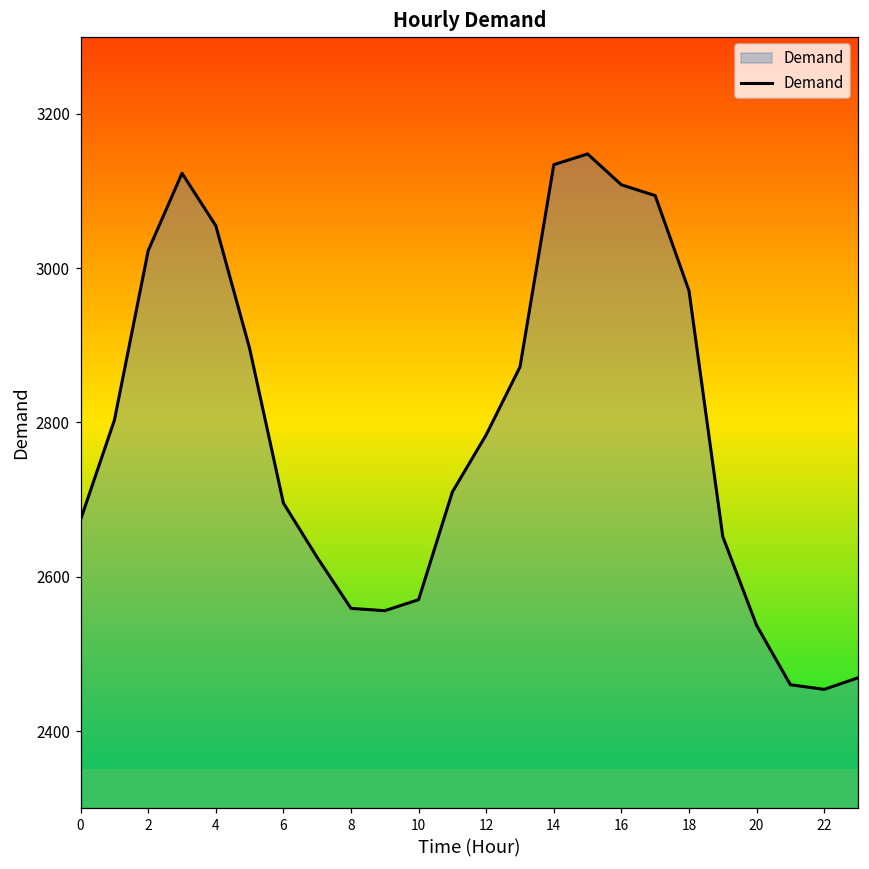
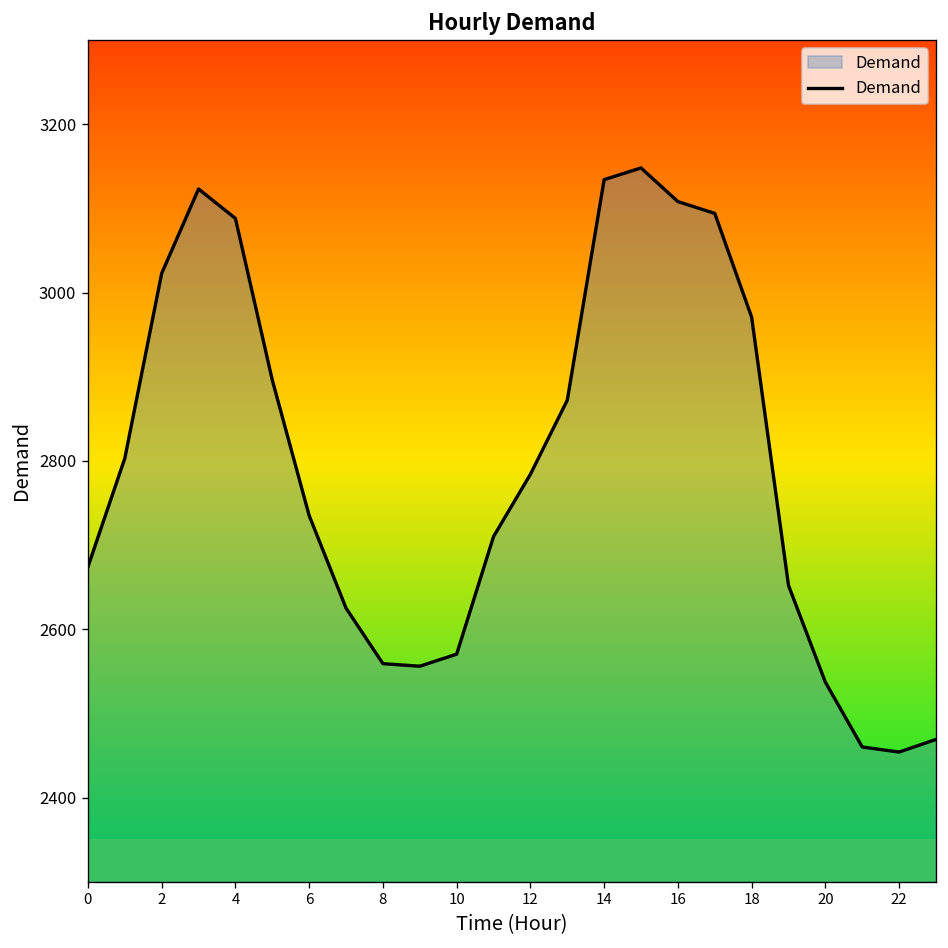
4: 3060 -> 3090
6: 2700 -> 2740
